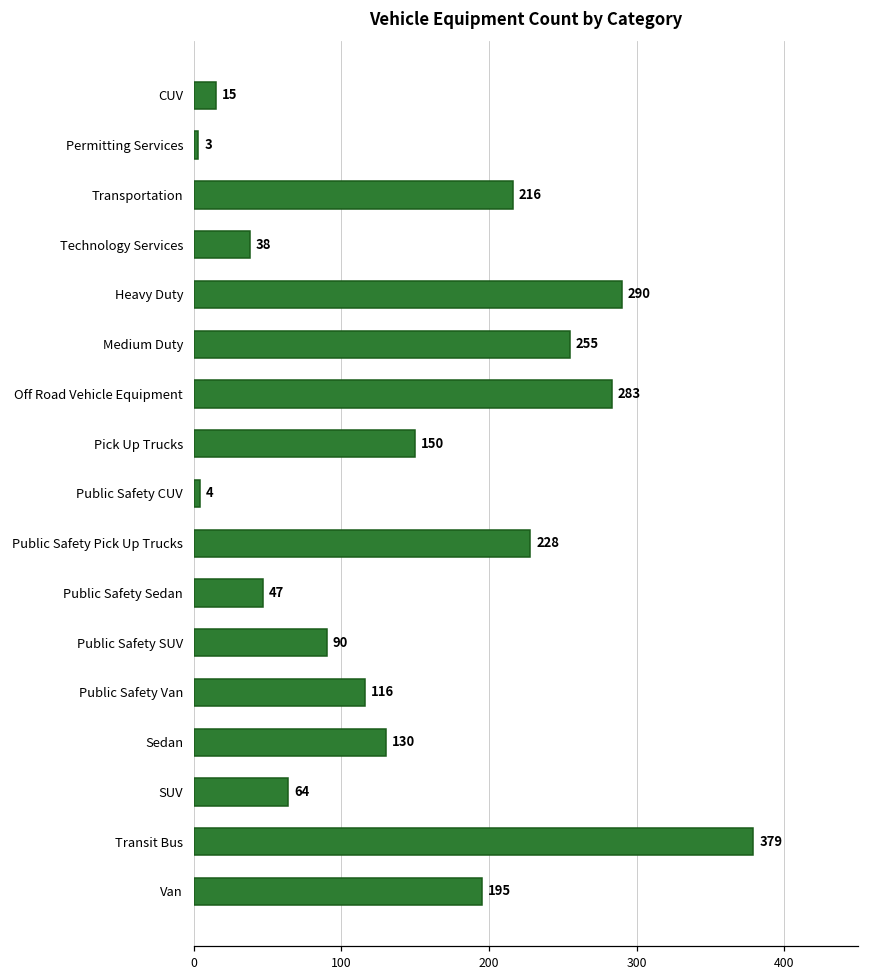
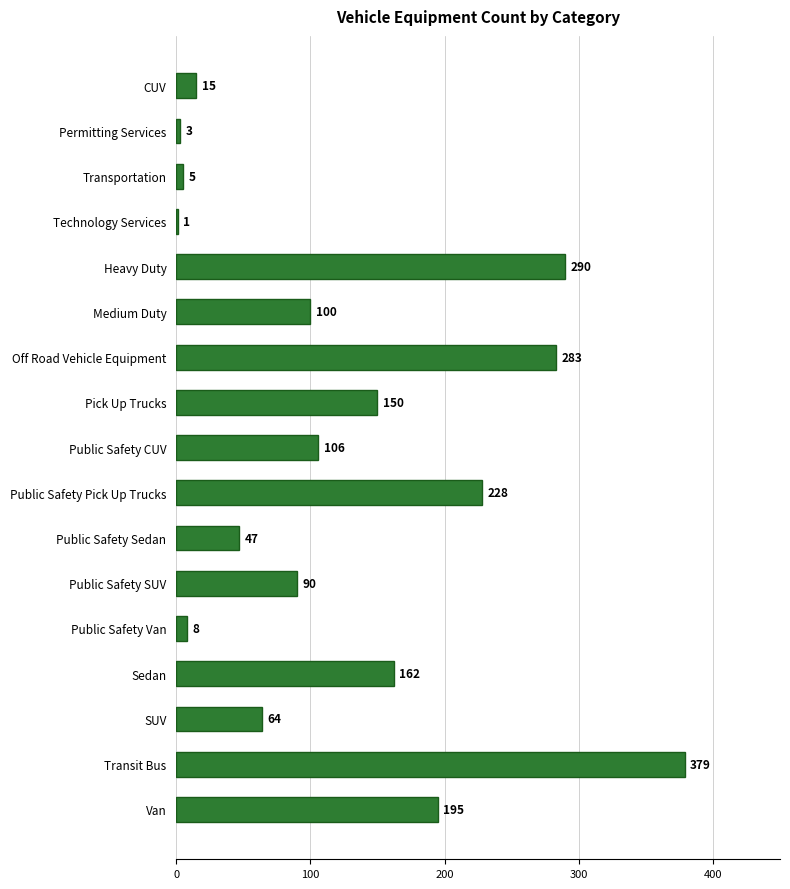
Transportation: 216 -> 5
Technology Services: 38 -> 1
Medium Duty: 255 -> 100
Public Safety CUV: 4 -> 106
Public Safety Van: 116 -> 8
Sedan: 130 -> 162
